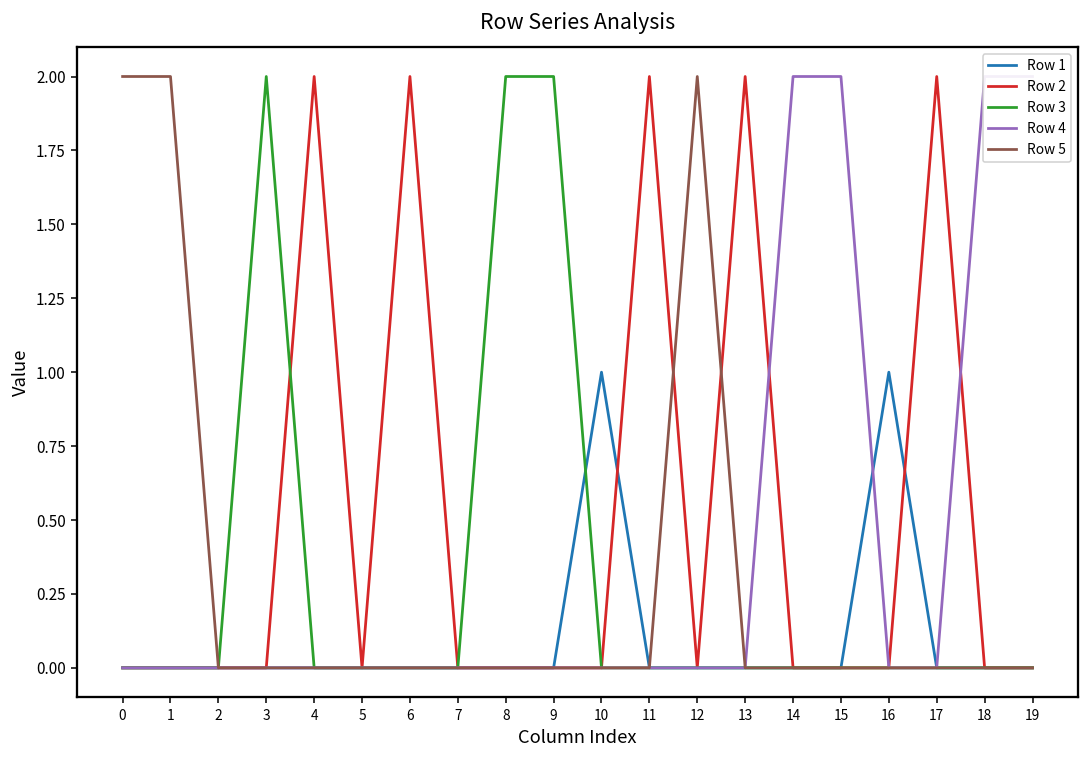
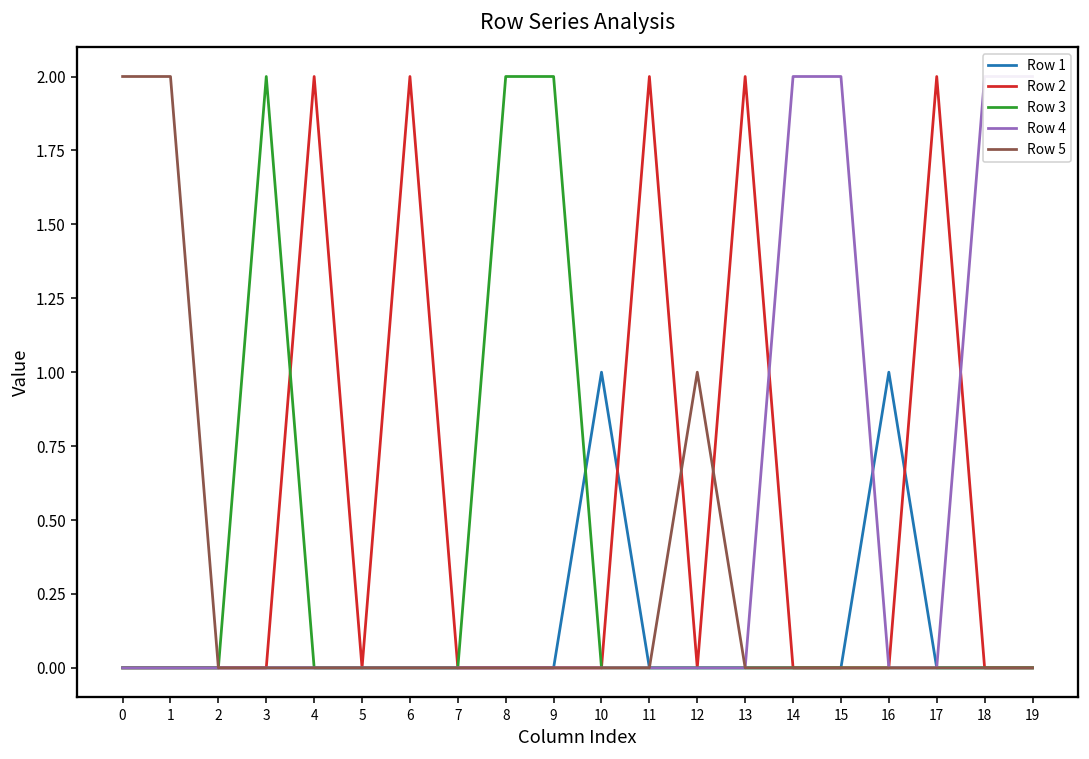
Row 5, 12: 2 -> 1
